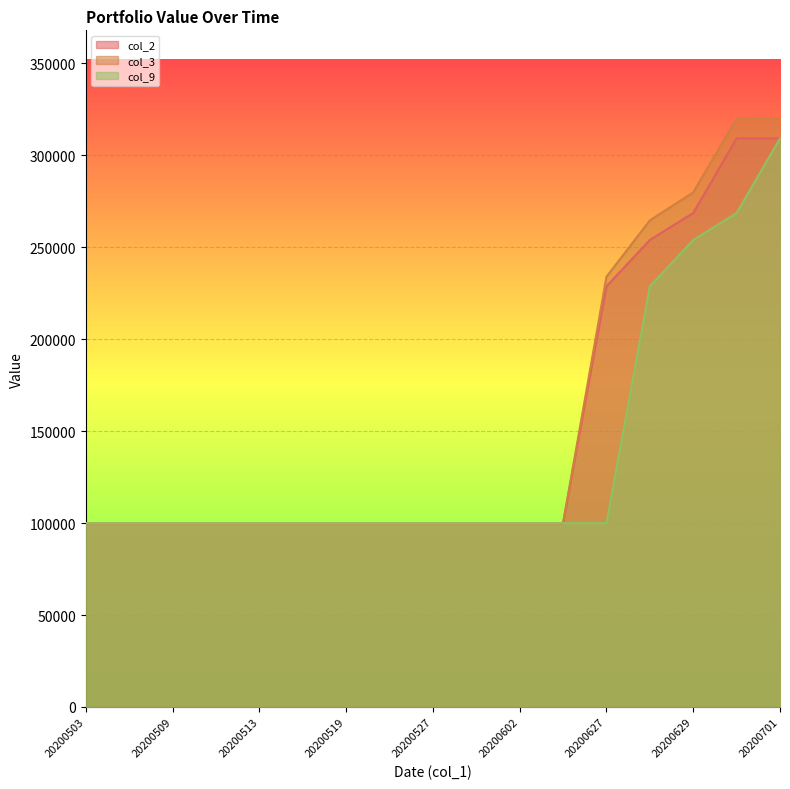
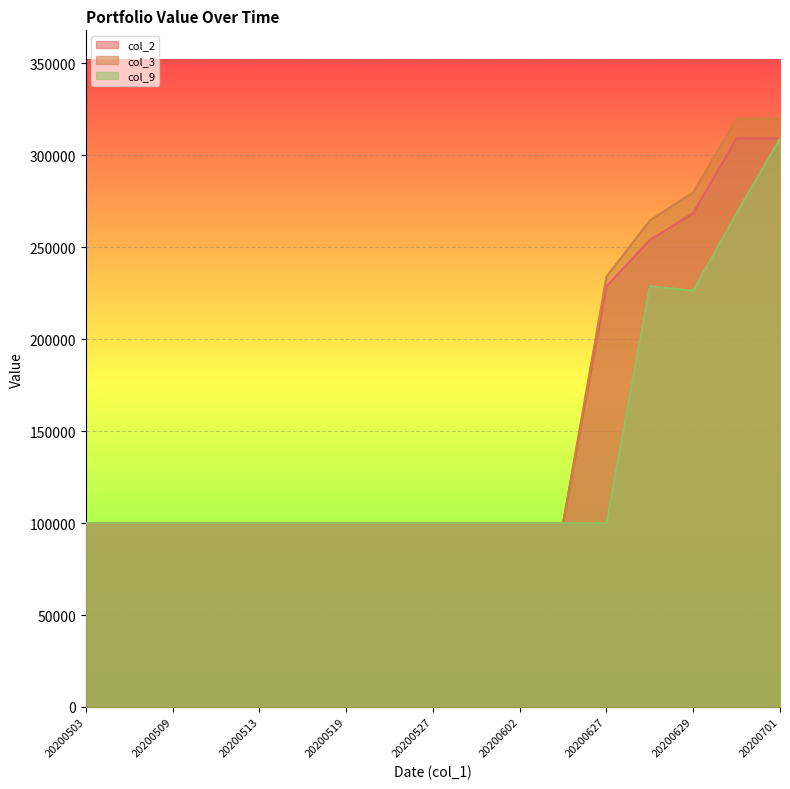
col_9, 20200629: 254000 -> 226000
